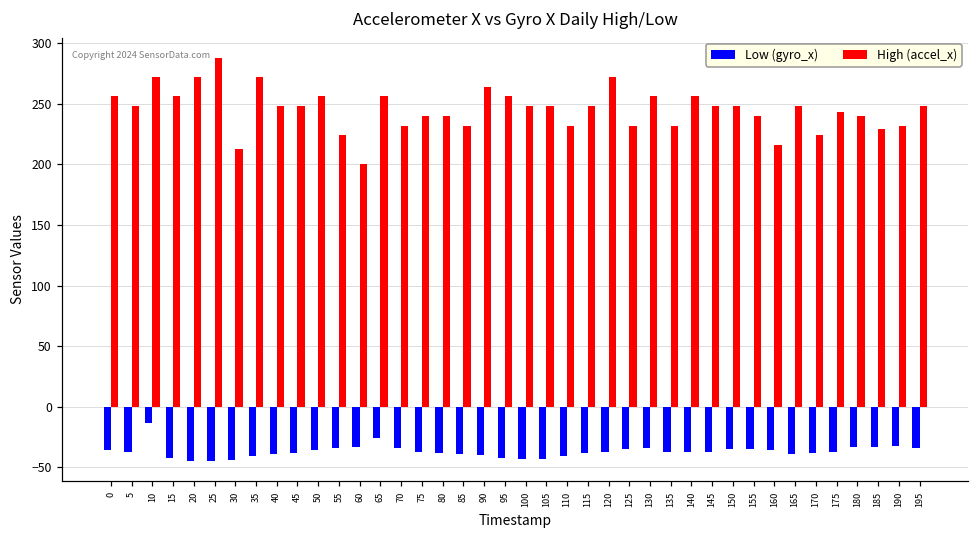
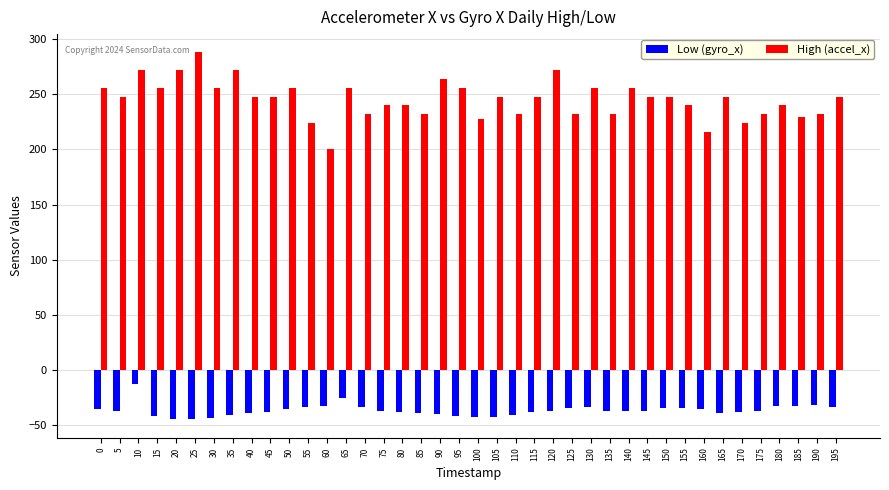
High (accel_x), 30: 213 -> 256
High (accel_x), 100: 248 -> 228
High (accel_x), 175: 243 -> 232
